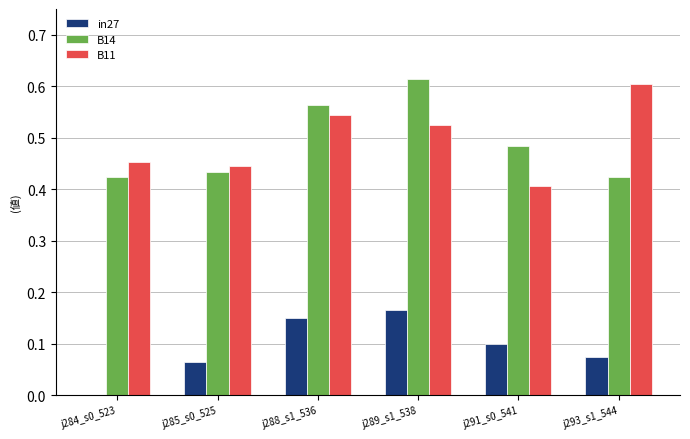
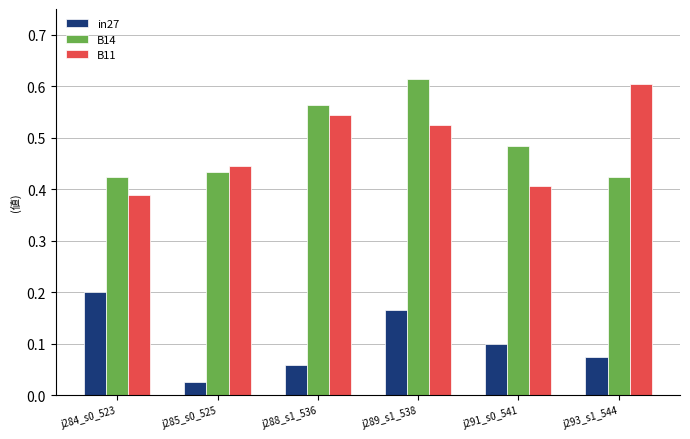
in27, j284_s0_523: 0.0 -> 0.2
B11, j284_s0_523: 0.45 -> 0.39
in27, j285_s0_525: 0.06 -> 0.03
in27, j288_s1_536: 0.15 -> 0.06
